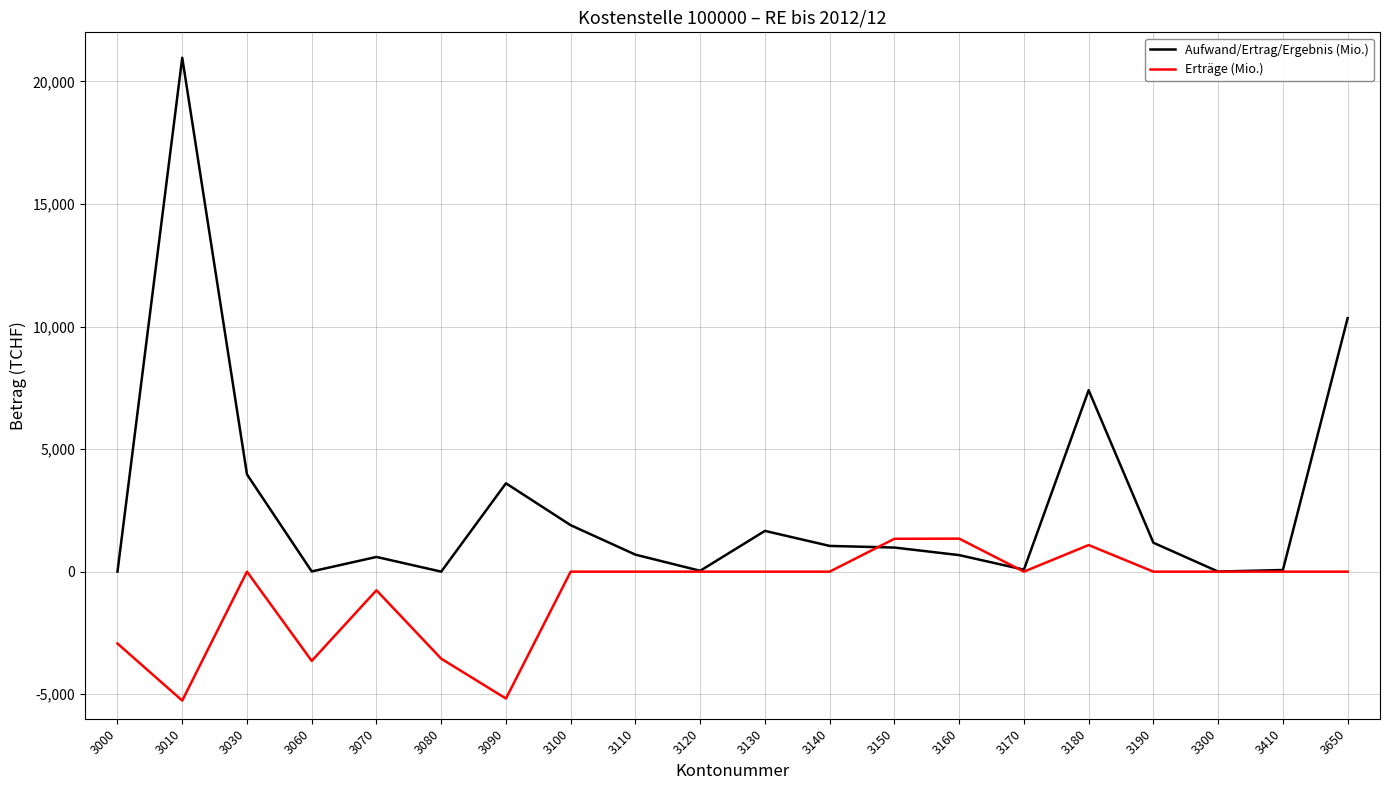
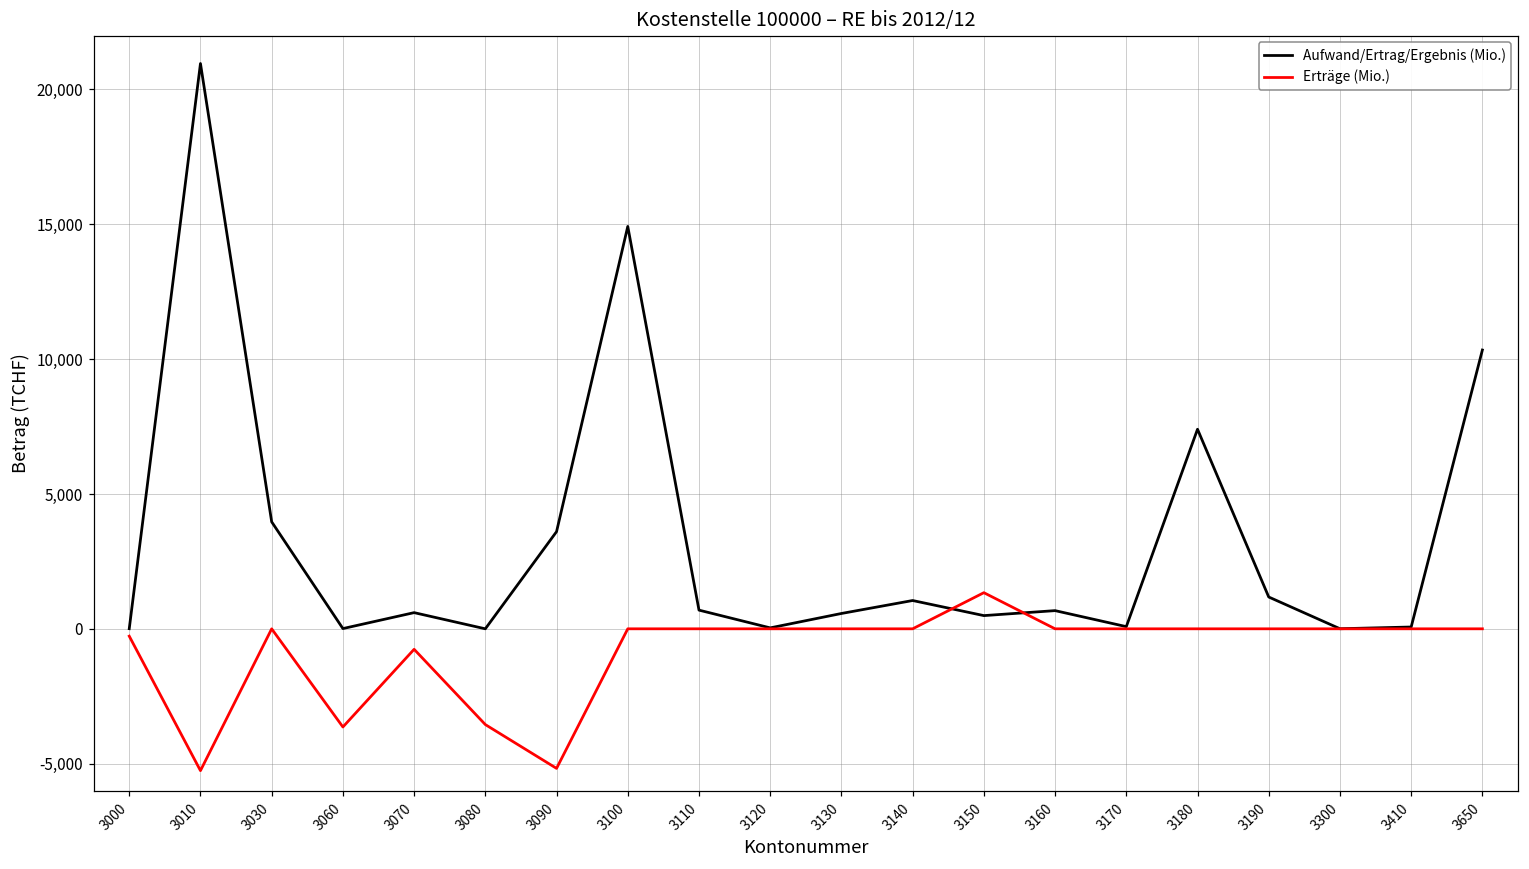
Erträge (Mio.), 3000: -2,900 -> -300
Aufwand/Ertrag/Ergebnis (Mio.), 3100: 1,900 -> 14,900
Aufwand/Ertrag/Ergebnis (Mio.), 3130: 1,700 -> 600
Aufwand/Ertrag/Ergebnis (Mio.), 3150: 1,000 -> 500
Erträge (Mio.), 3160: 1,300 -> 0
Erträge (Mio.), 3180: 1,100 -> 0
